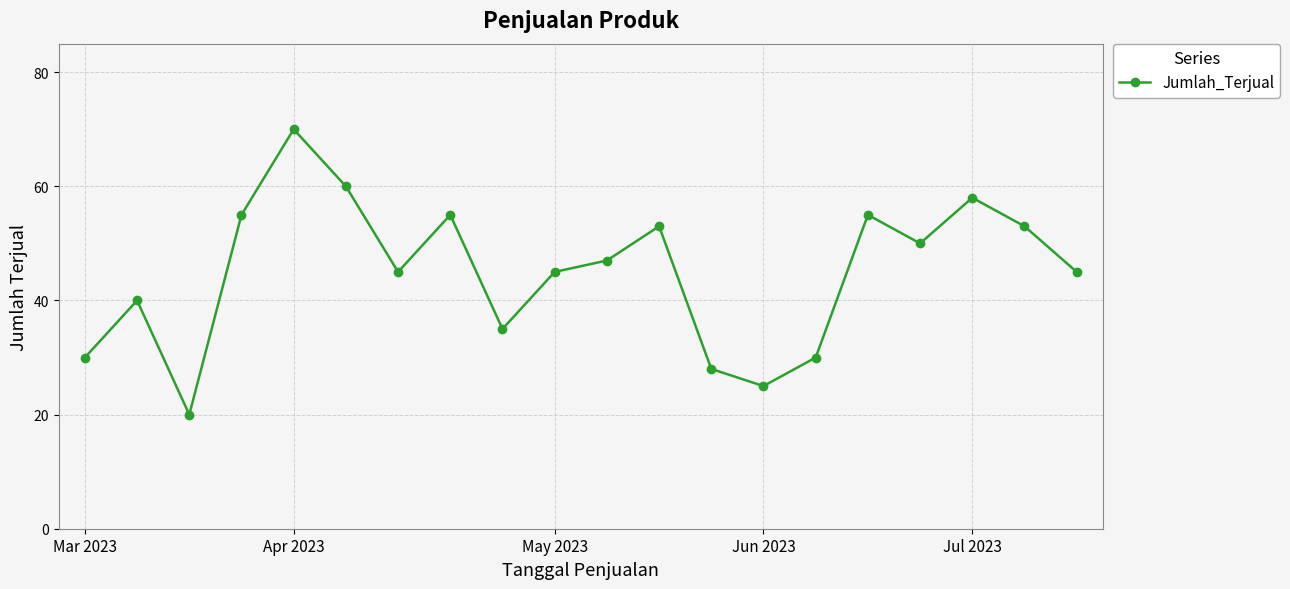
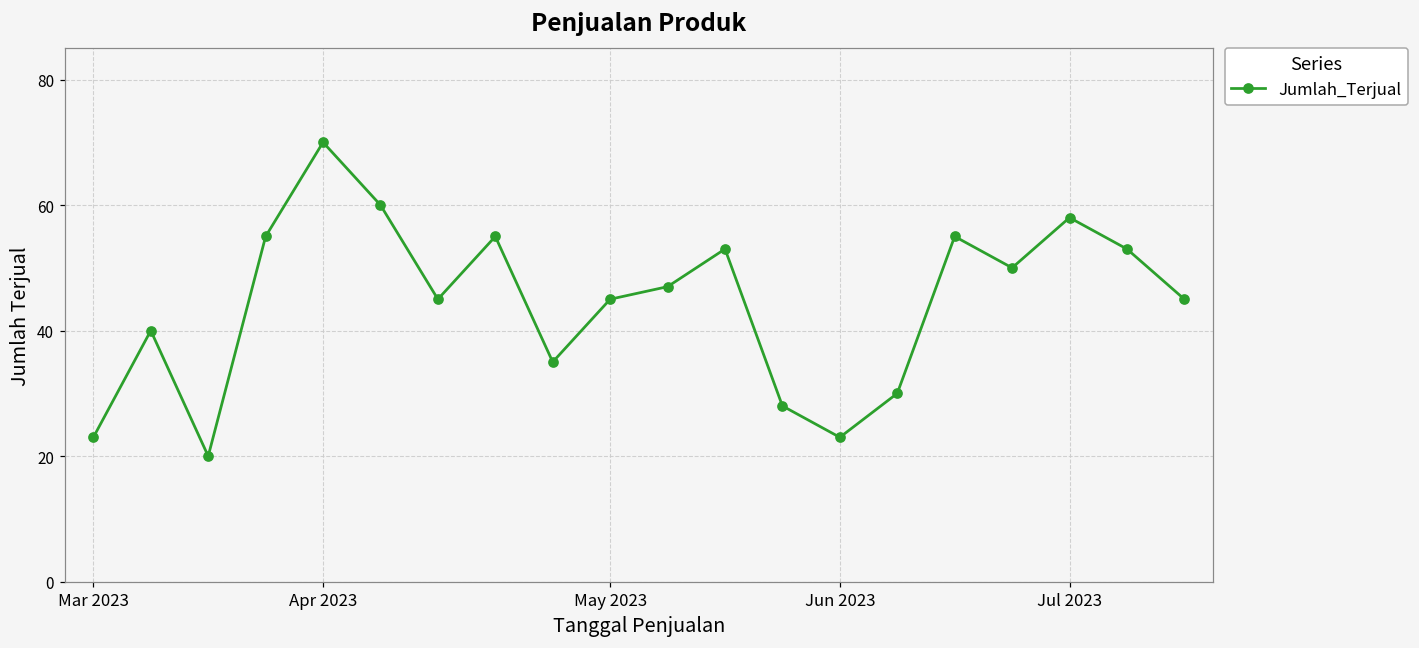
Mar 2023: 30 -> 23
Jun 2023: 25 -> 23
